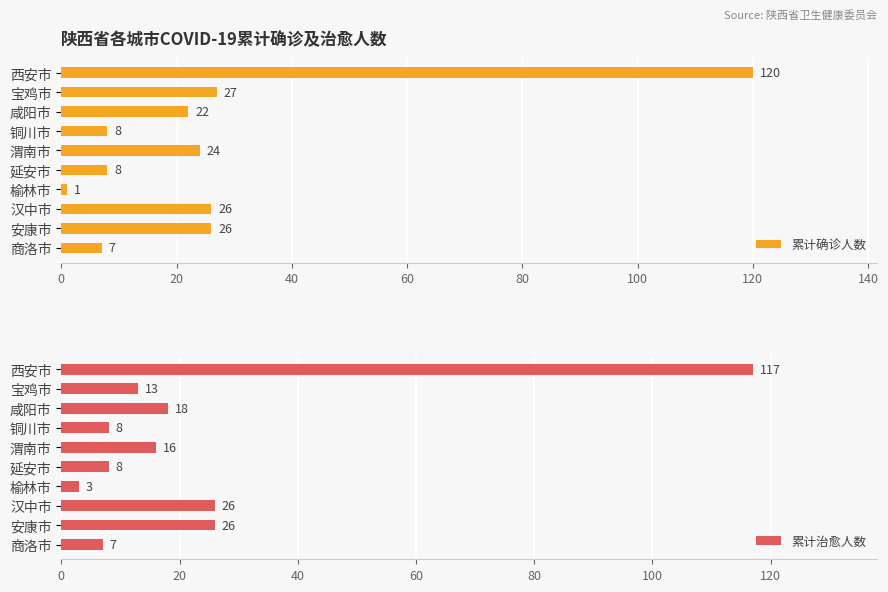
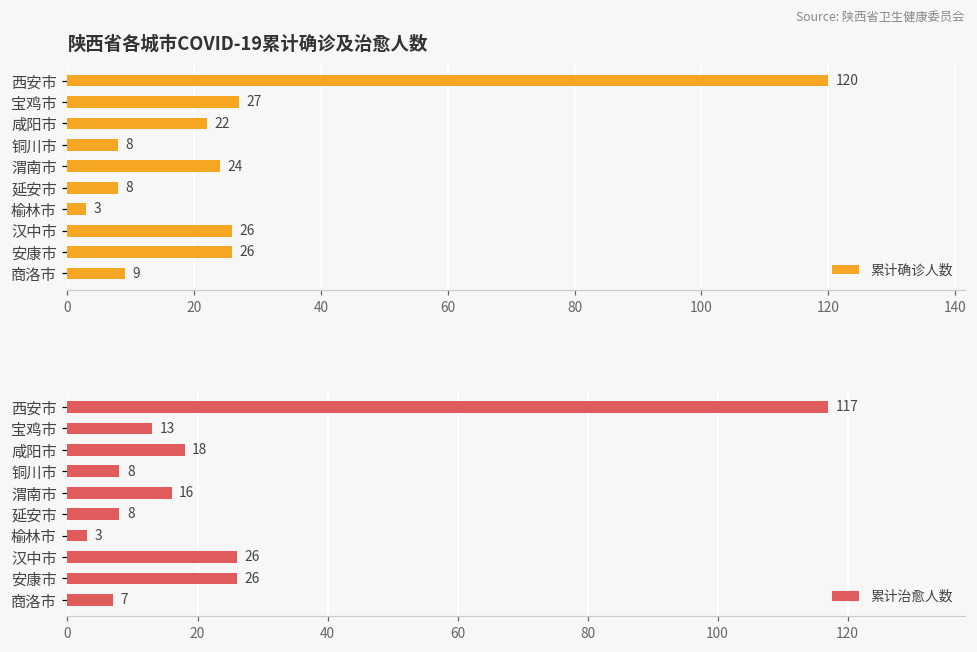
陕西省各城市COVID-19累计确诊及治愈人数, 榆林市: 1 -> 3
陕西省各城市COVID-19累计确诊及治愈人数, 商洛市: 7 -> 9
